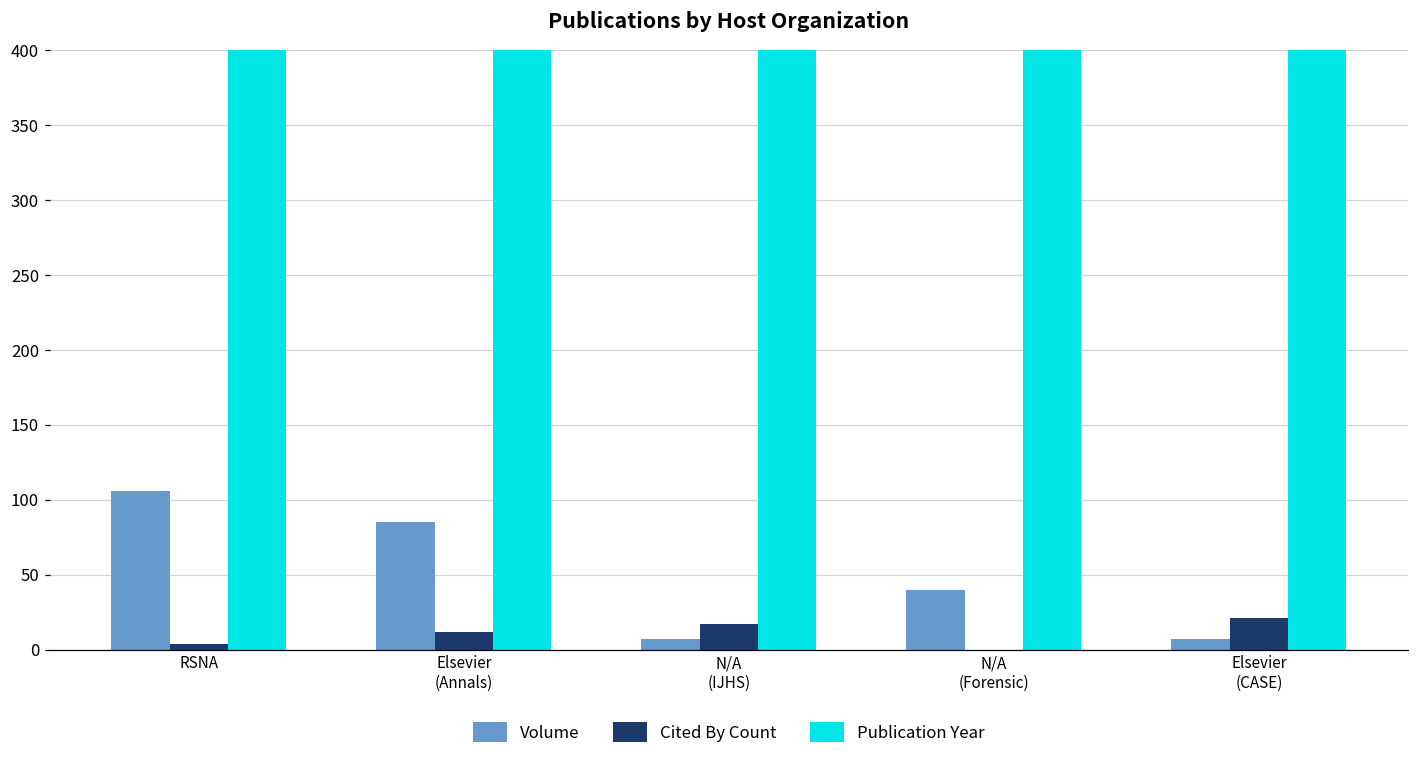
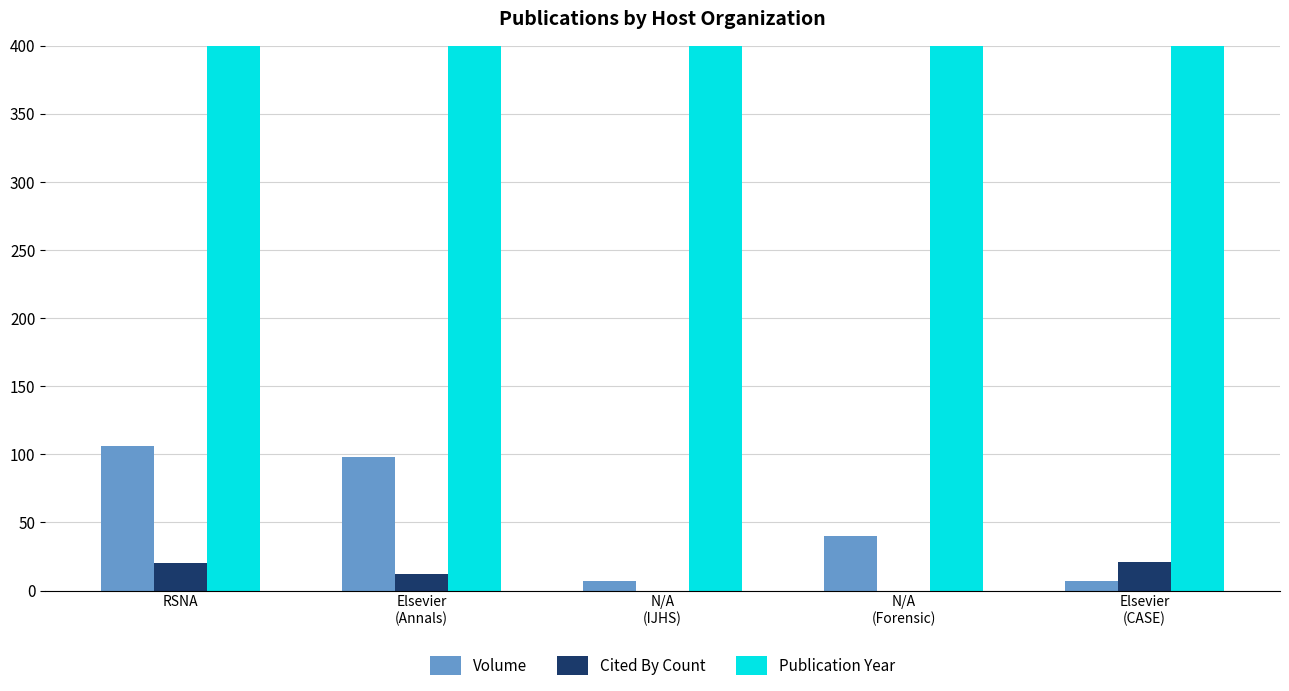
Cited By Count, RSNA: 4 -> 20
Volume, Elsevier (Annals): 85 -> 98
Cited By Count, N/A (IJHS): 17 -> 0
